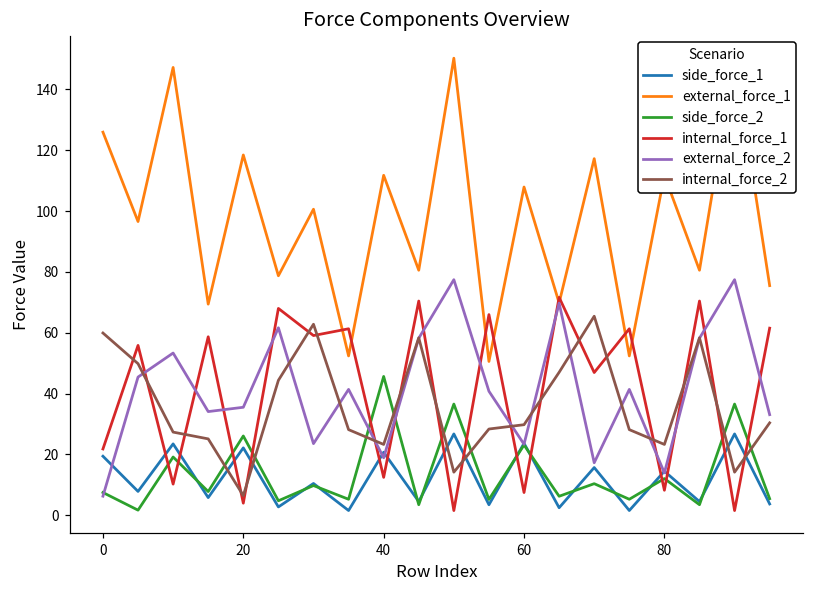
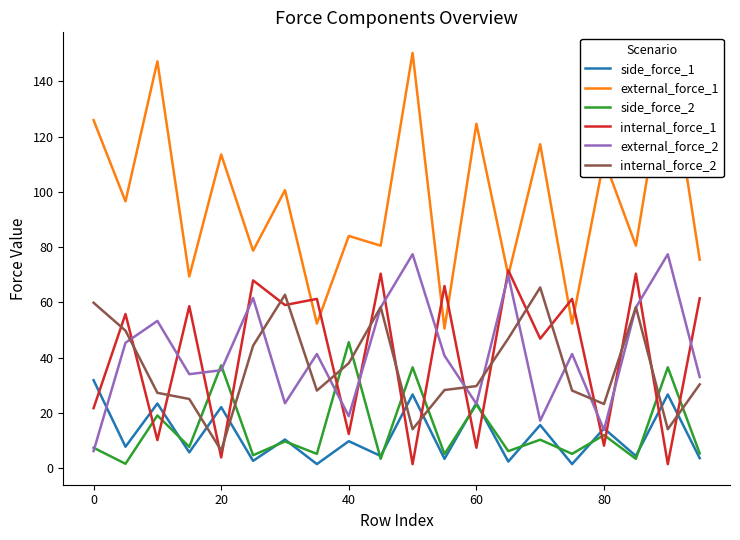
side_force_1, 0: 19 -> 32
external_force_1, 20: 118 -> 114
side_force_2, 20: 26 -> 37
side_force_1, 40: 21 -> 10
external_force_1, 40: 112 -> 84
internal_force_2, 40: 23 -> 38
external_force_1, 60: 108 -> 125
